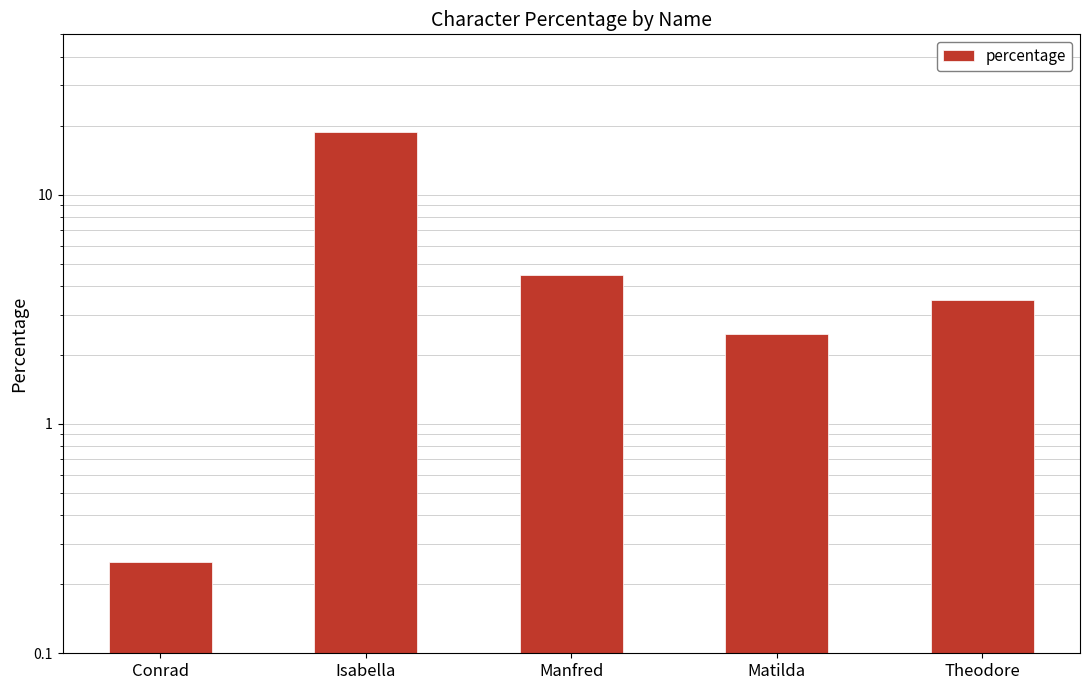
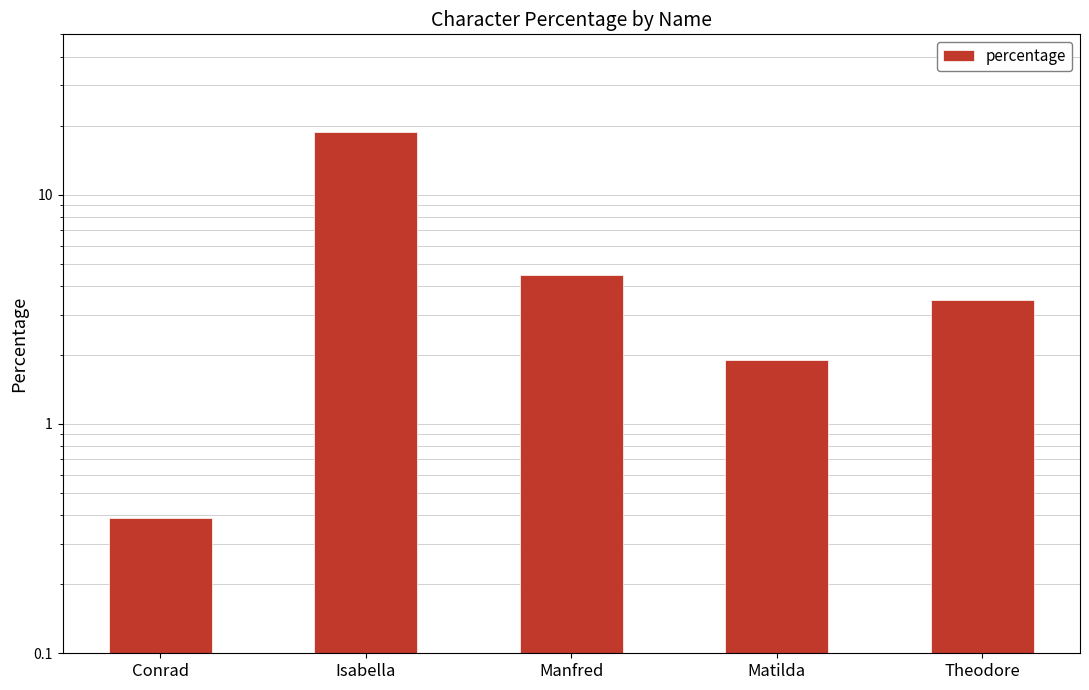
Conrad: 0.25 -> 0.39
Matilda: 2.5 -> 1.9
